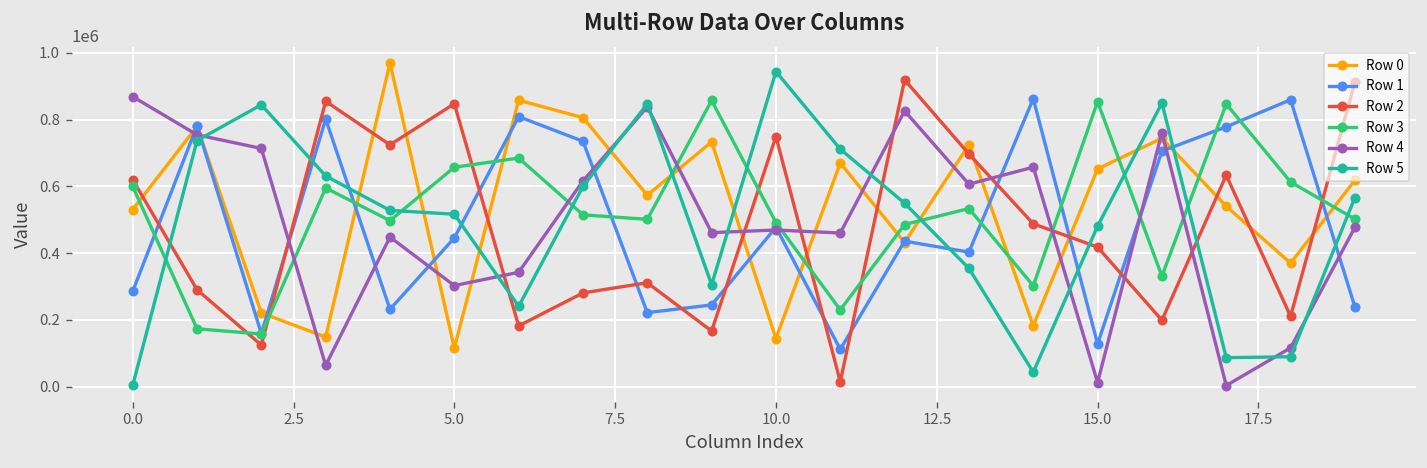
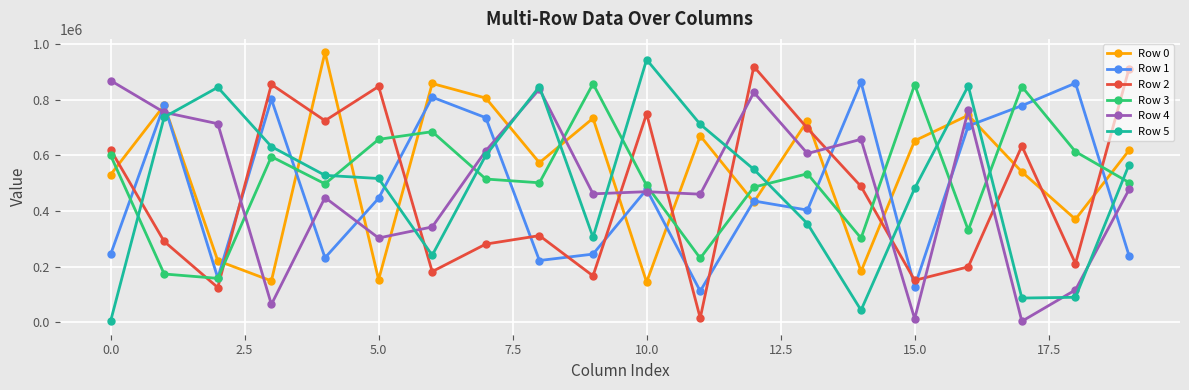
Row 1, 0.0: 290000 -> 240000
Row 0, 5.0: 120000 -> 150000
Row 2, 15.0: 420000 -> 150000
